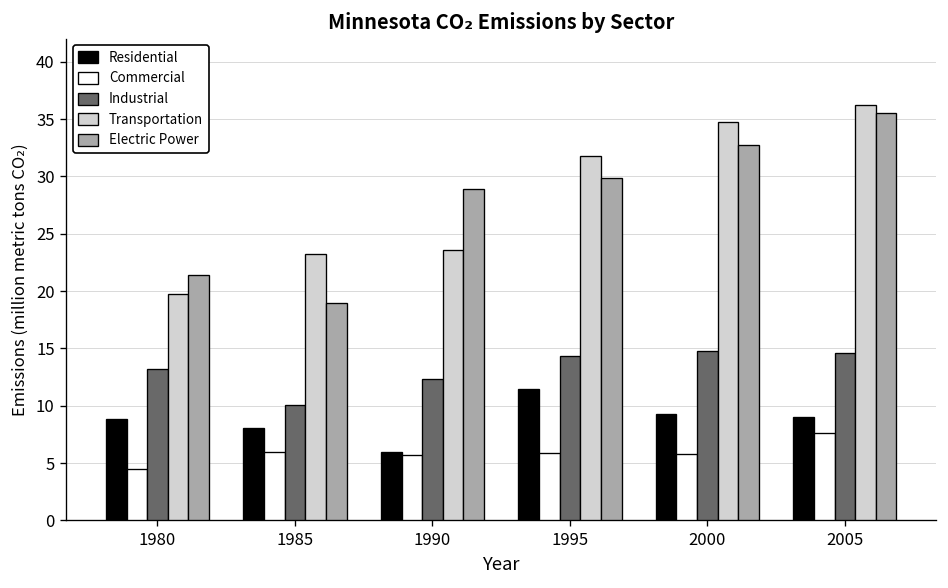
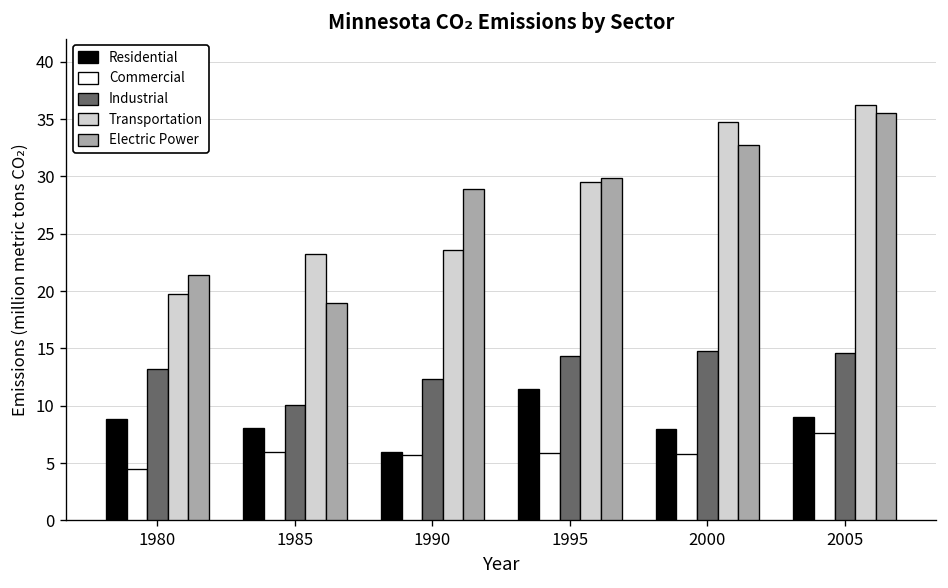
Transportation, 1995: 32 -> 29
Residential, 2000: 9 -> 8
